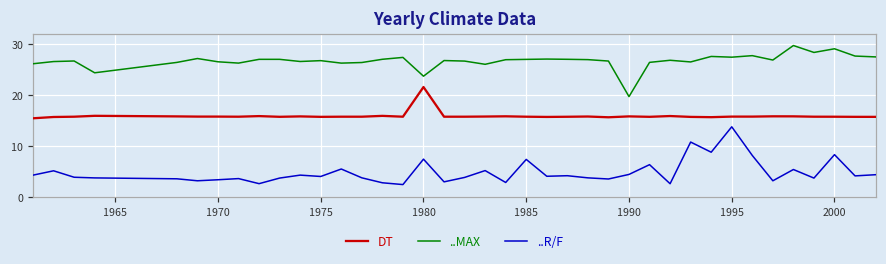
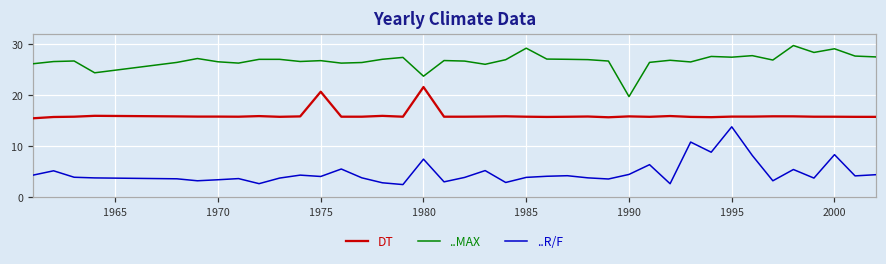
DT, 1975: 16 -> 21
..MAX, 1985: 27 -> 29
..R/F, 1985: 7 -> 4
